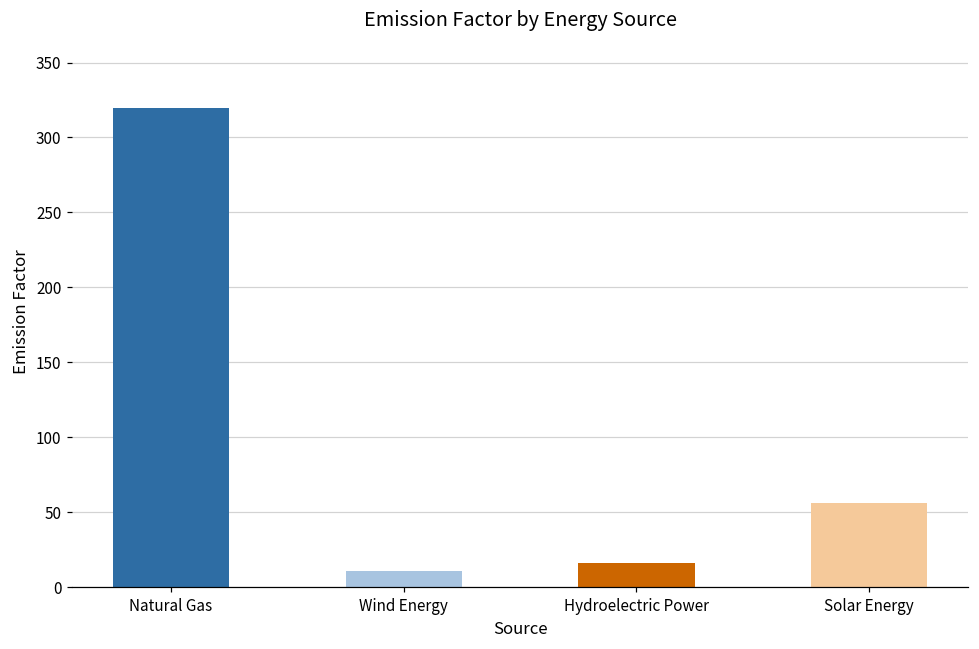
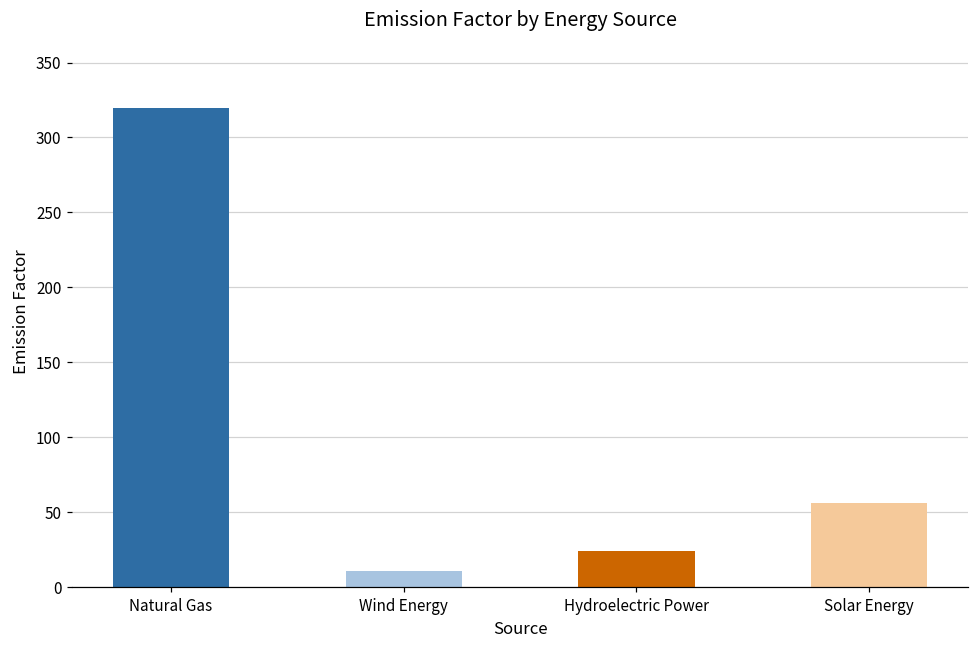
Hydroelectric Power: 16 -> 24
